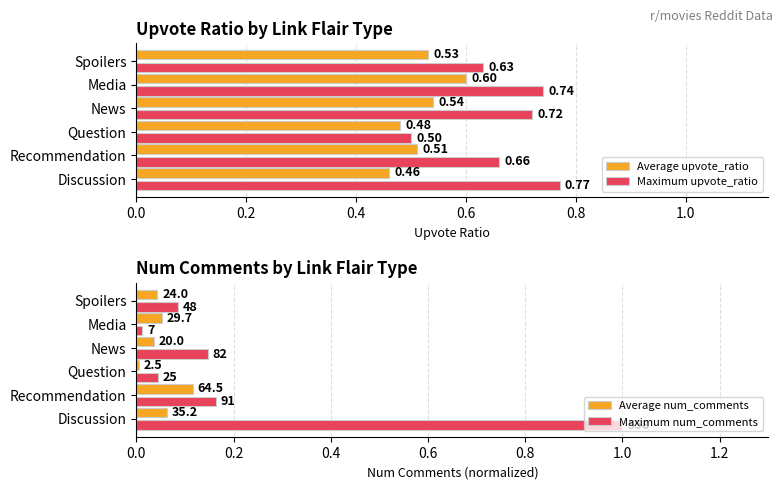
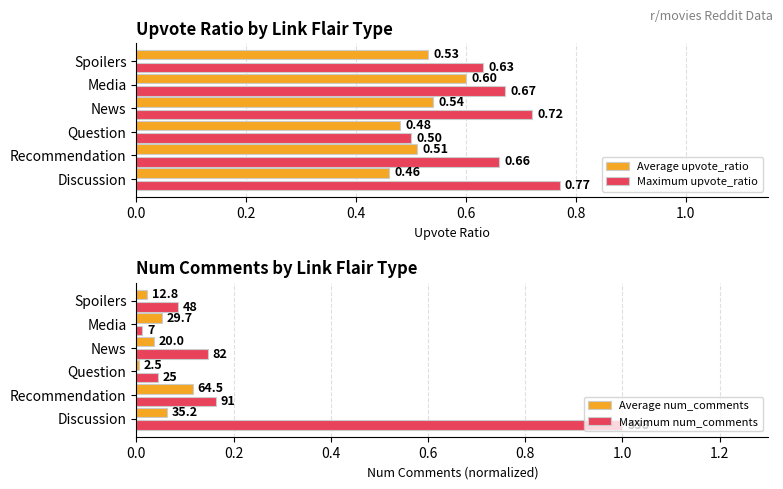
Upvote Ratio by Link Flair Type, Maximum upvote_ratio, Media: 0.74 -> 0.67
Num Comments by Link Flair Type, Average num_comments, Spoilers: 24.0 -> 12.8
